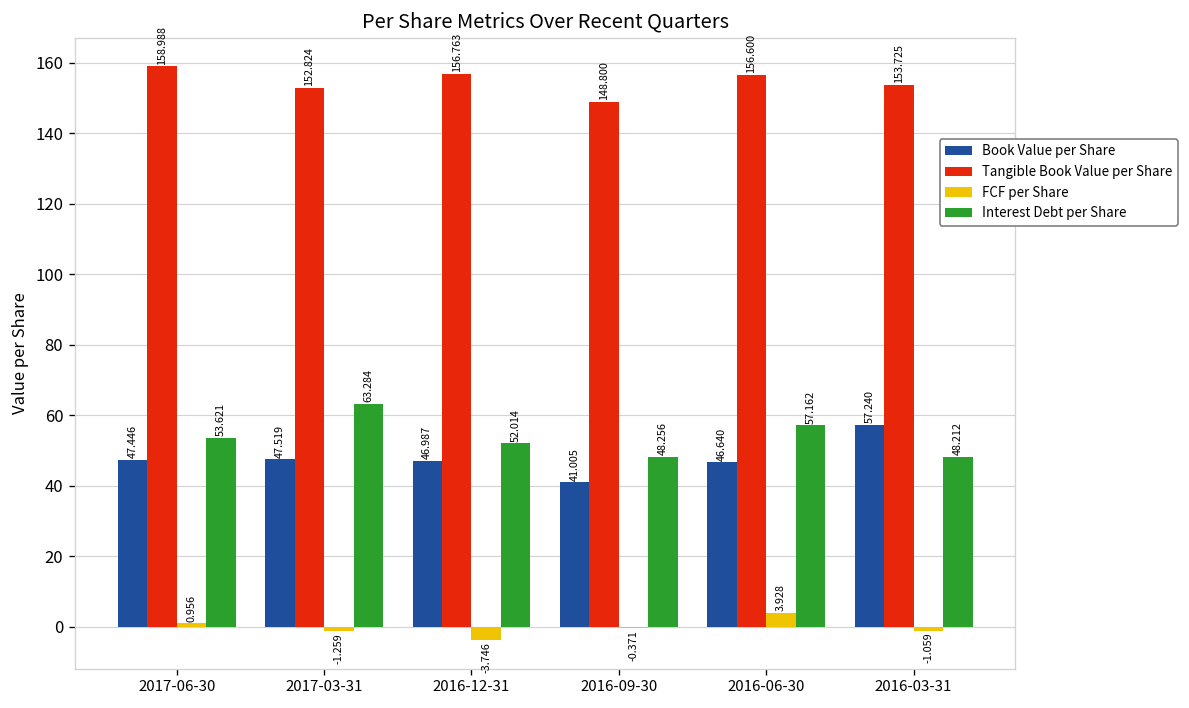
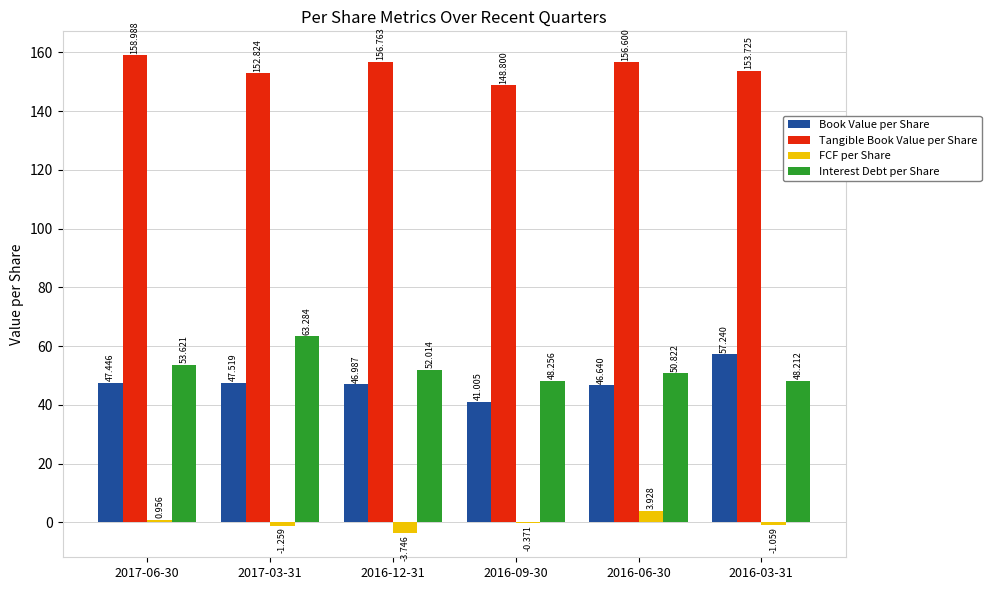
Interest Debt per Share, 2016-06-30: 57.162 -> 50.822
